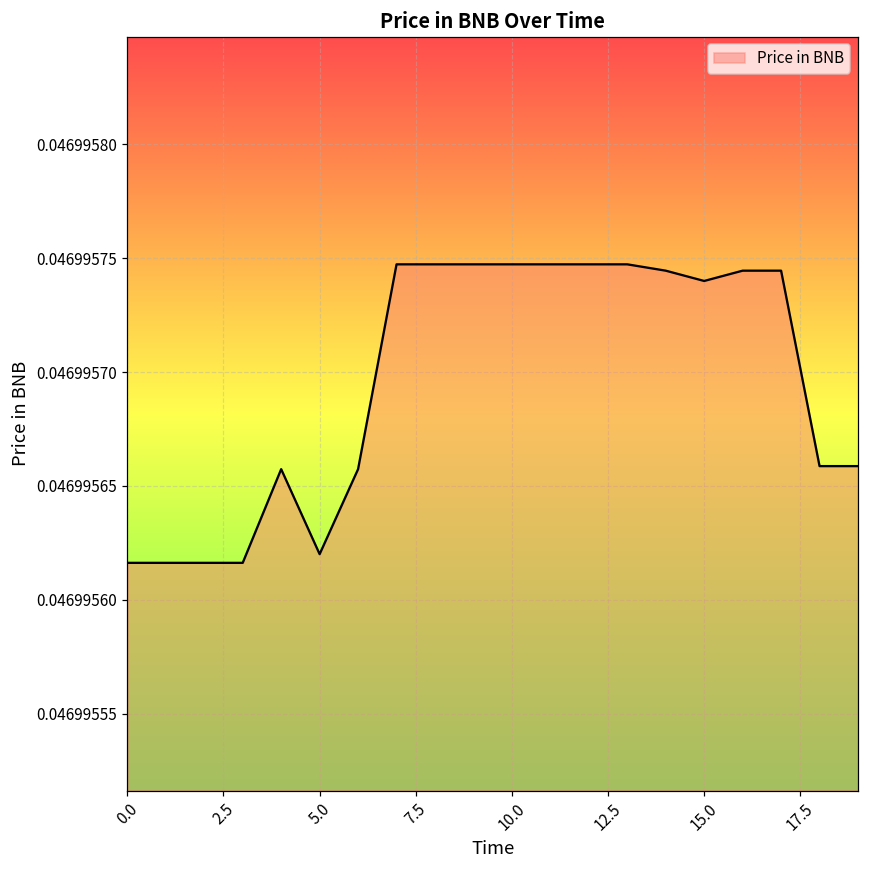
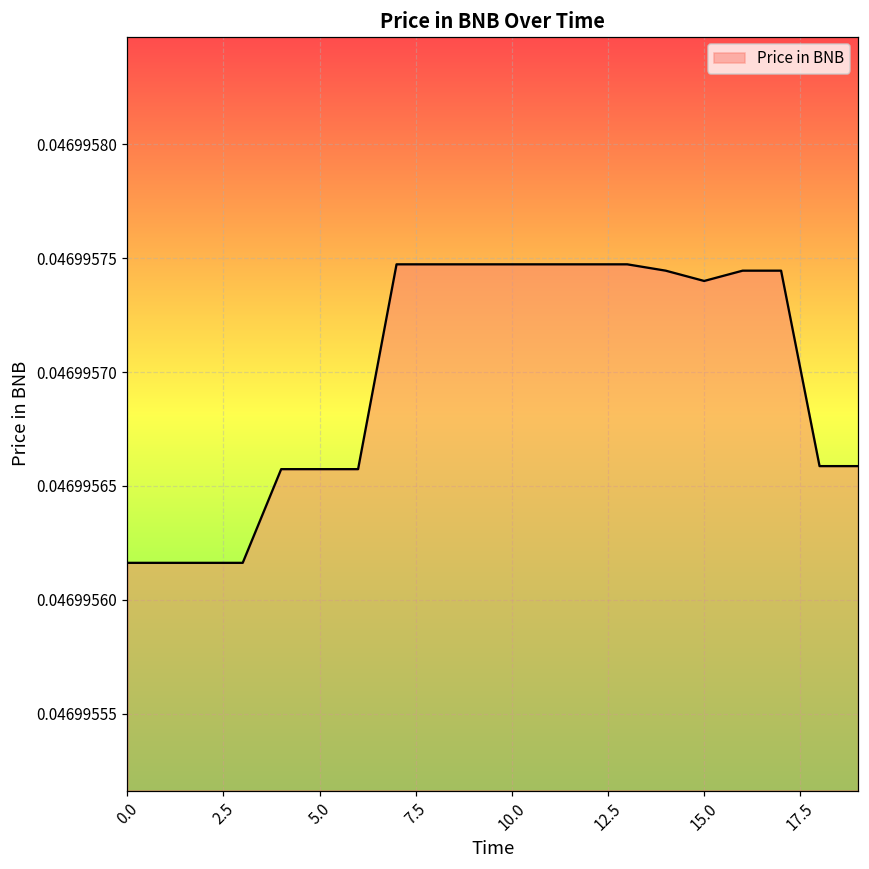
5.0: 0.046995620 -> 0.046995657
